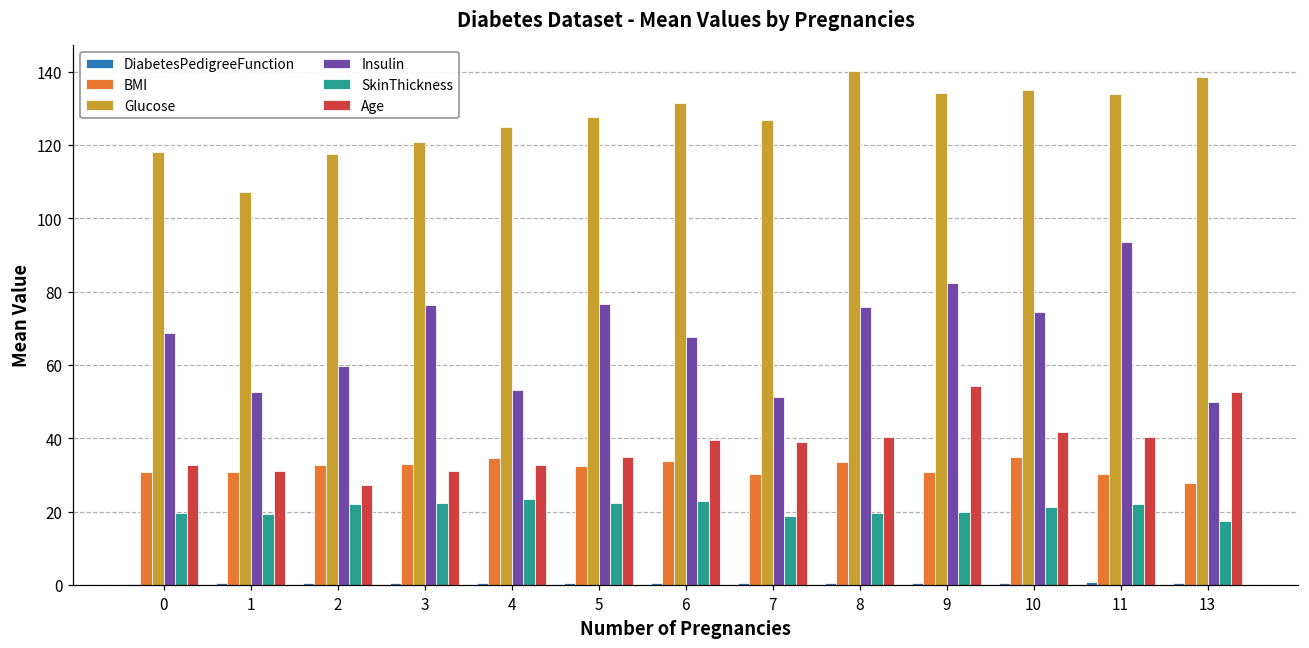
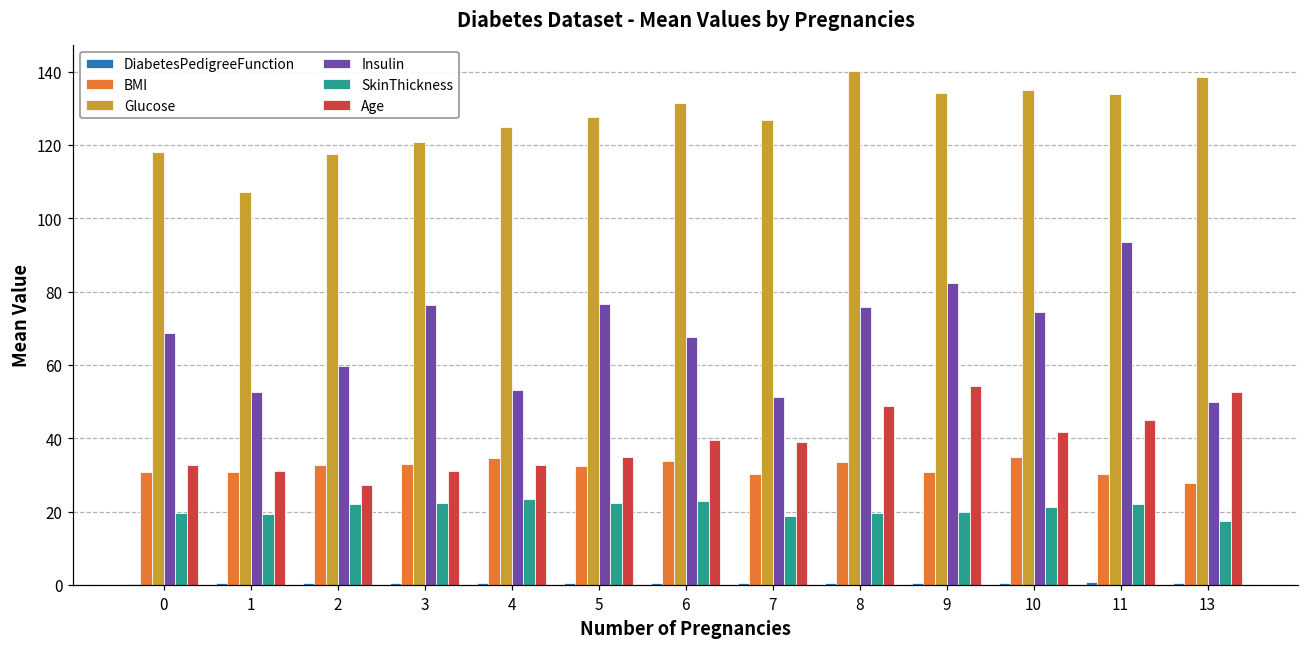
Age, 8: 40 -> 49
Age, 11: 40 -> 45
